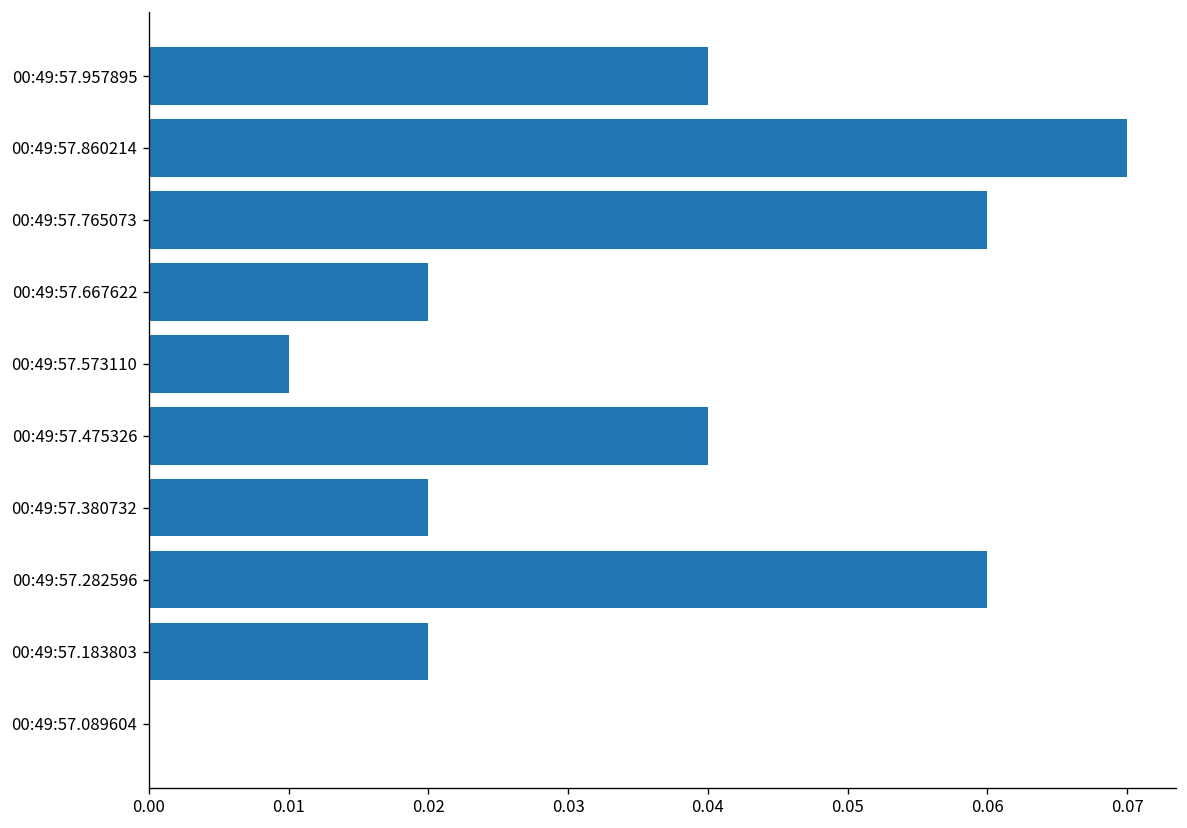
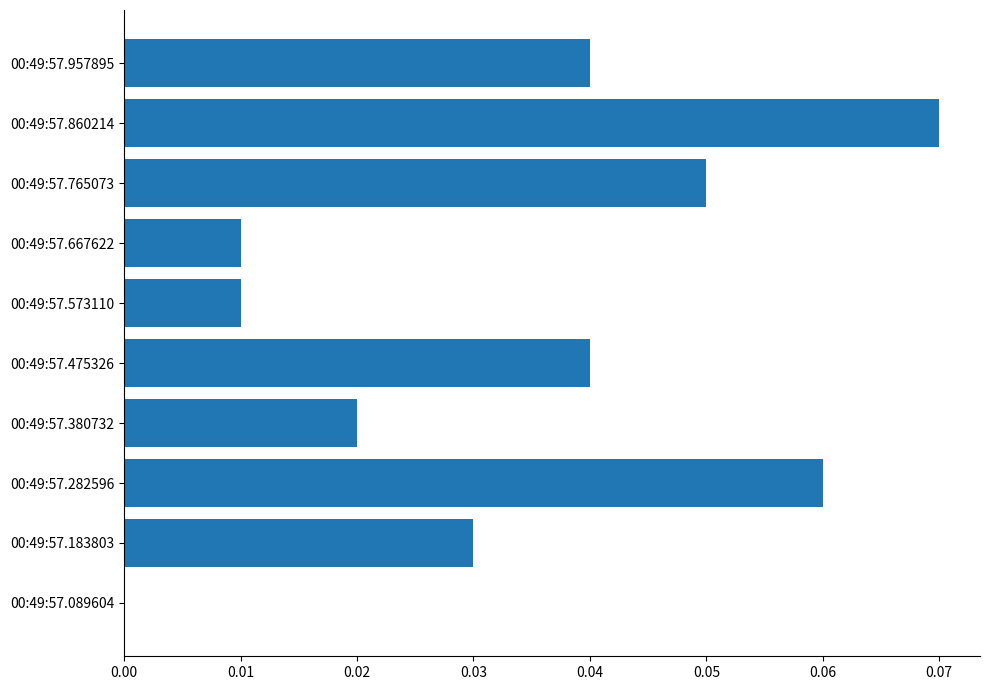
00:49:57.765073: 0.06 -> 0.05
00:49:57.667622: 0.02 -> 0.01
00:49:57.183803: 0.02 -> 0.03
